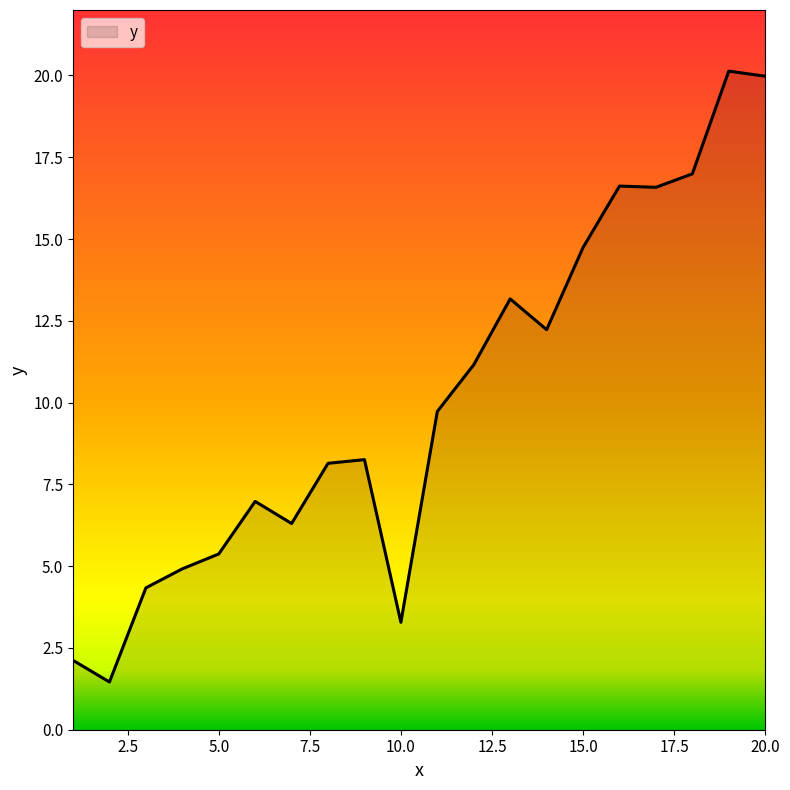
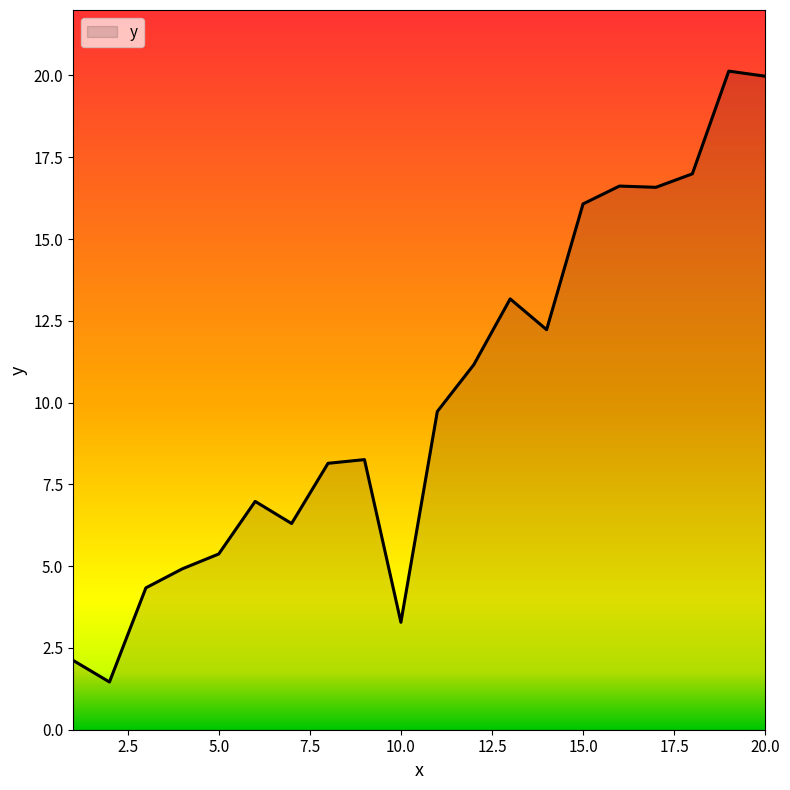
15.0: 14.7 -> 16.1
